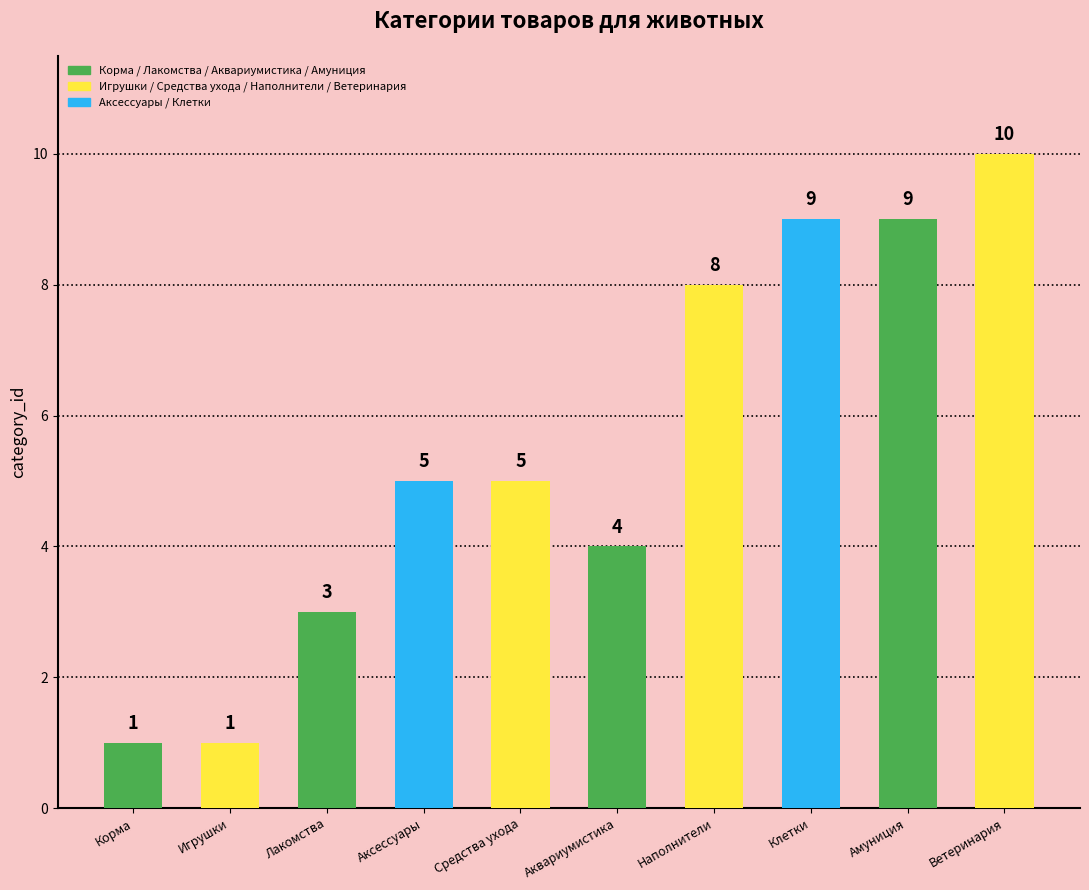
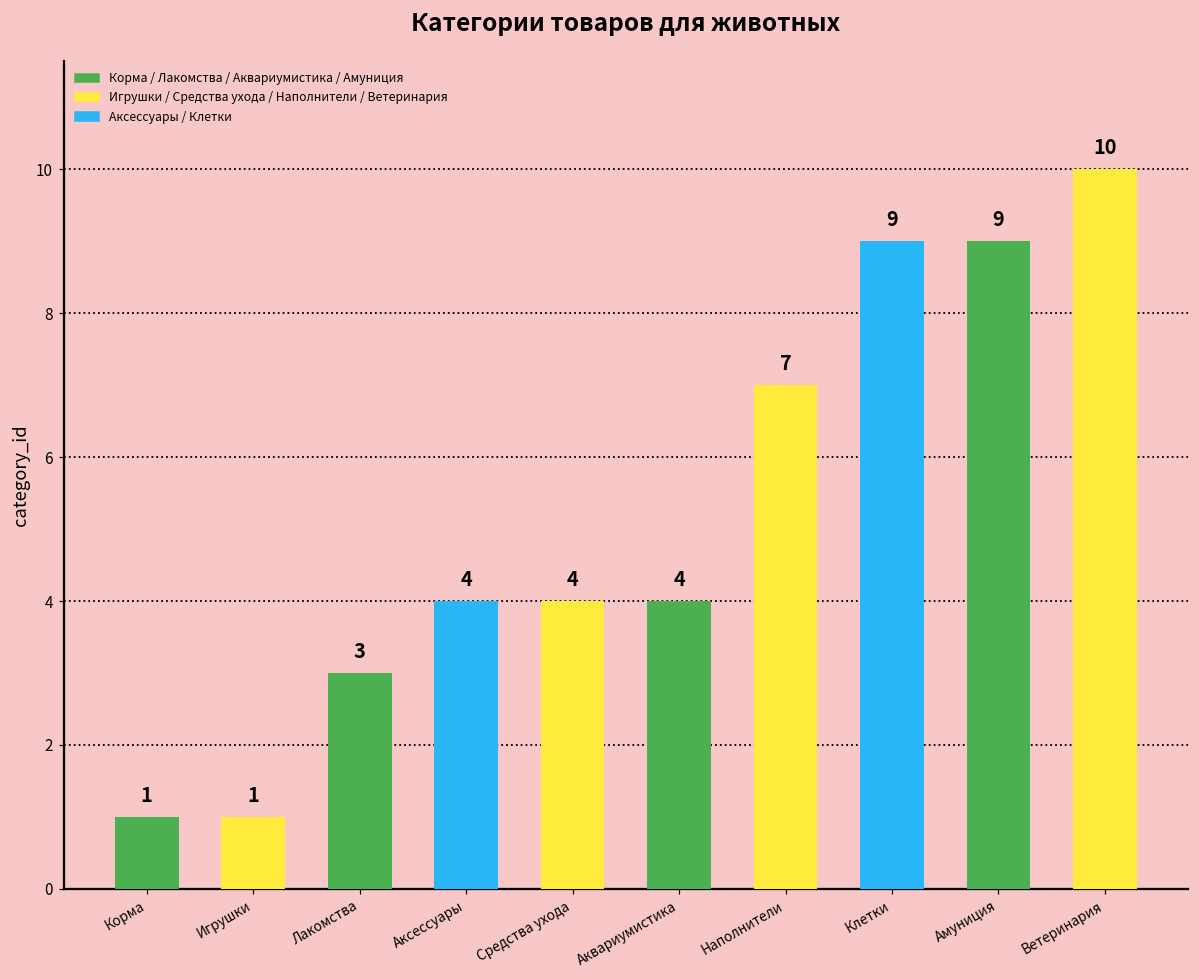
Аксессуары: 5 -> 4
Средства ухода: 5 -> 4
Наполнители: 8 -> 7
